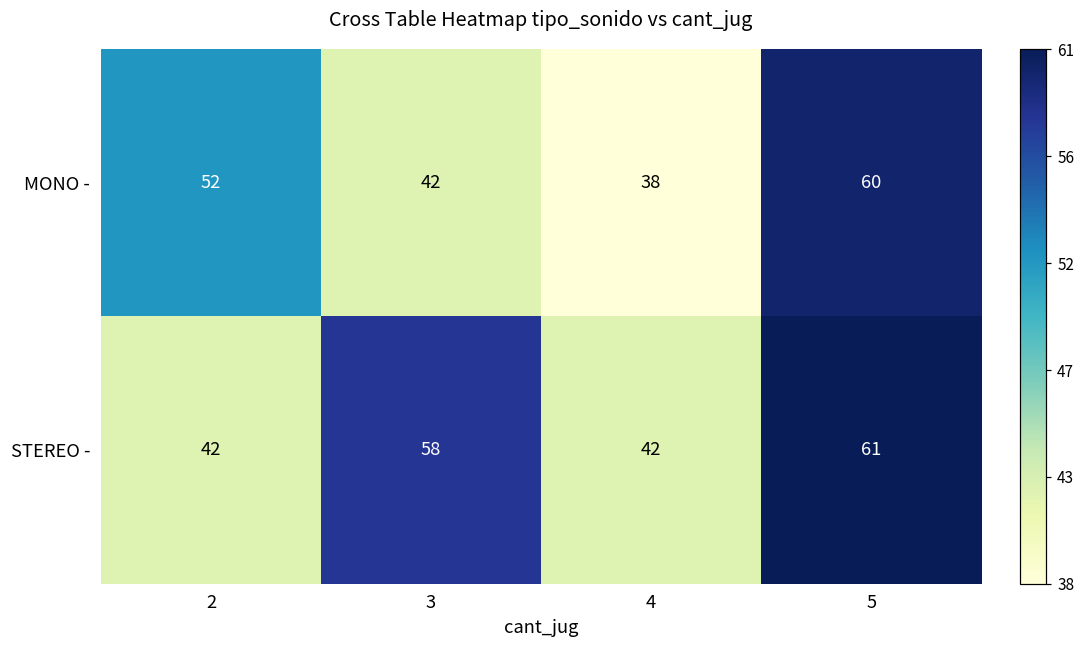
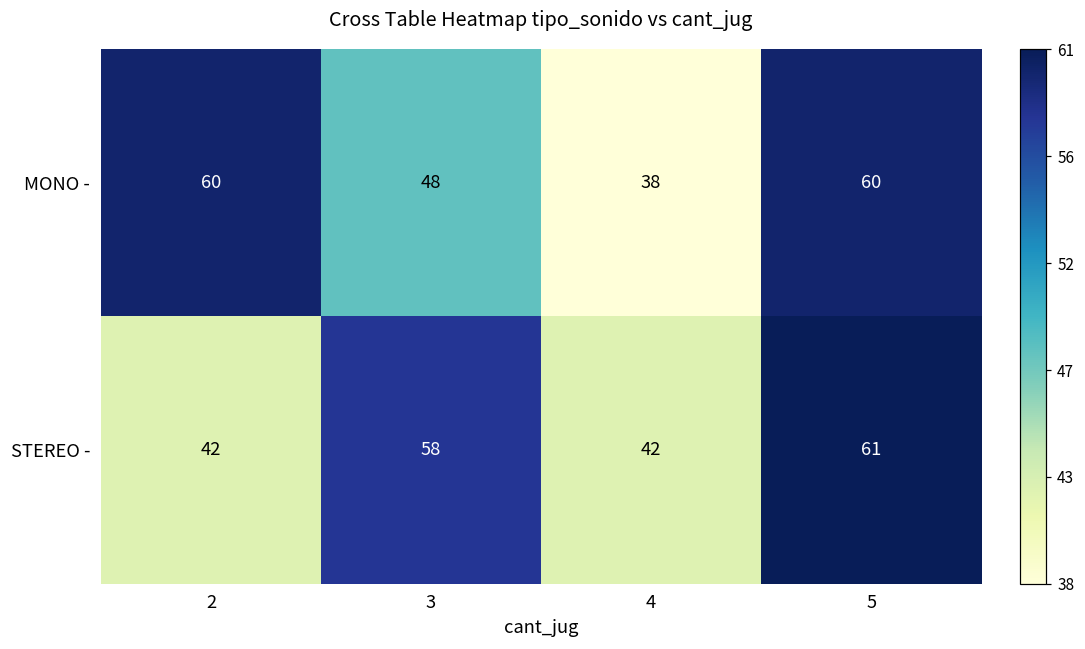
MONO -, 2: 52 -> 60
MONO -, 3: 42 -> 48
